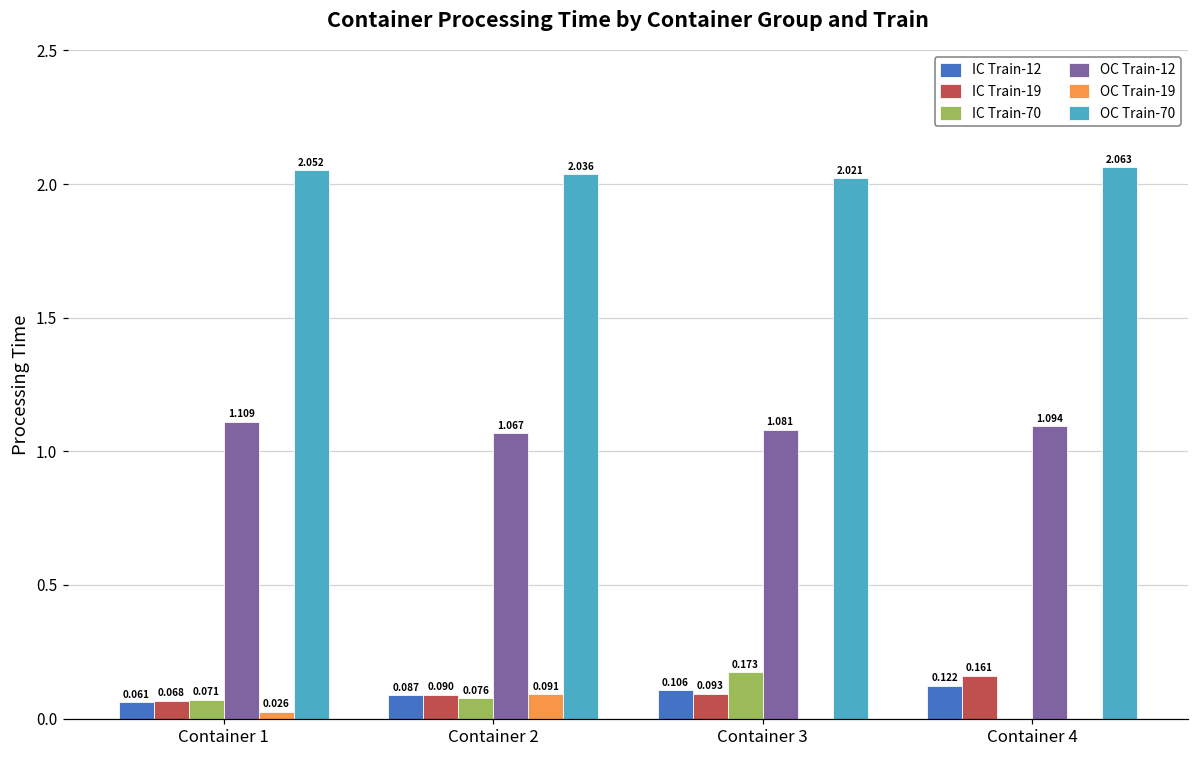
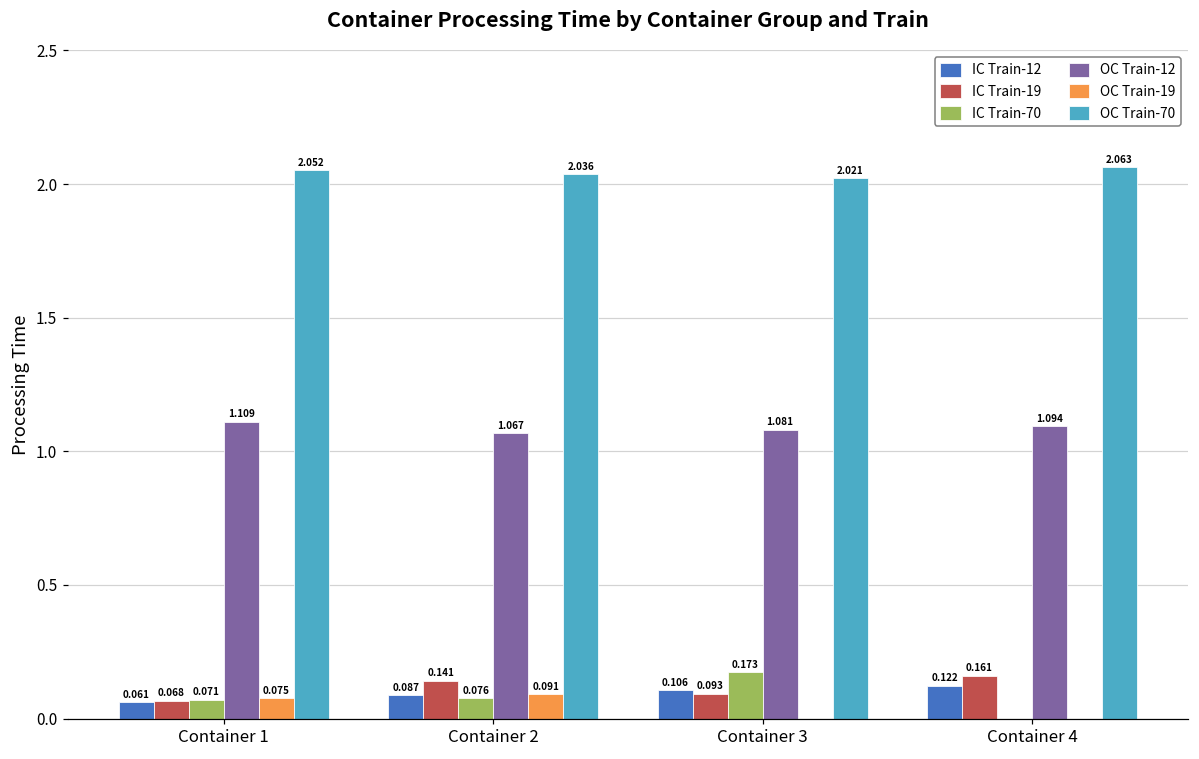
OC Train-19, Container 1: 0.026 -> 0.075
IC Train-19, Container 2: 0.090 -> 0.141
